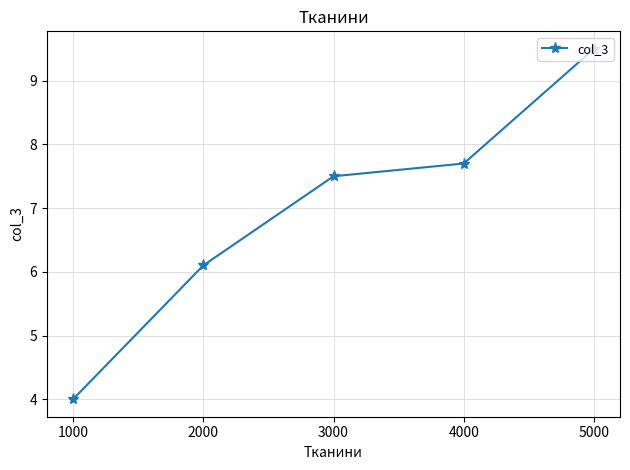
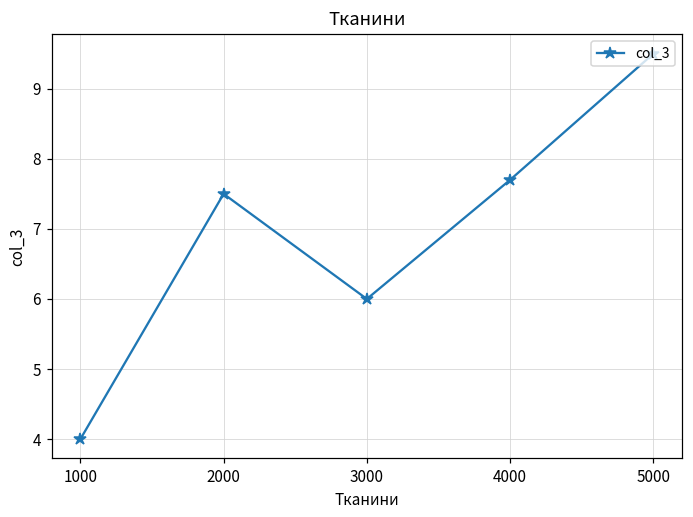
2000: 6.1 -> 7.5
3000: 7.5 -> 6.0
